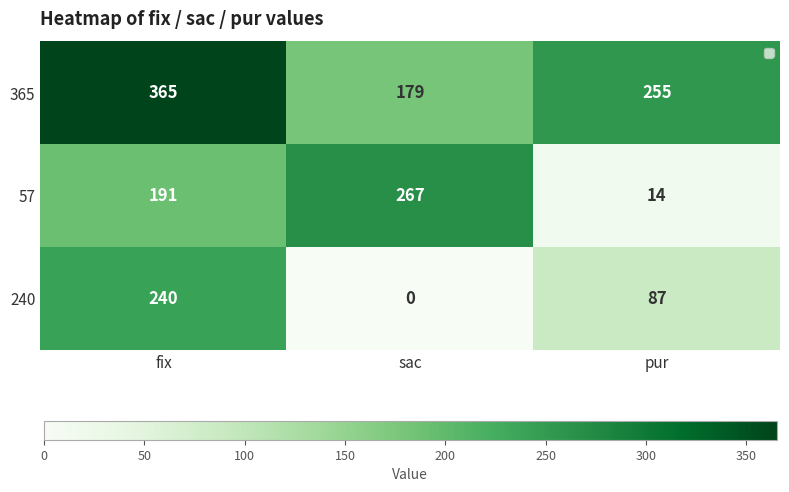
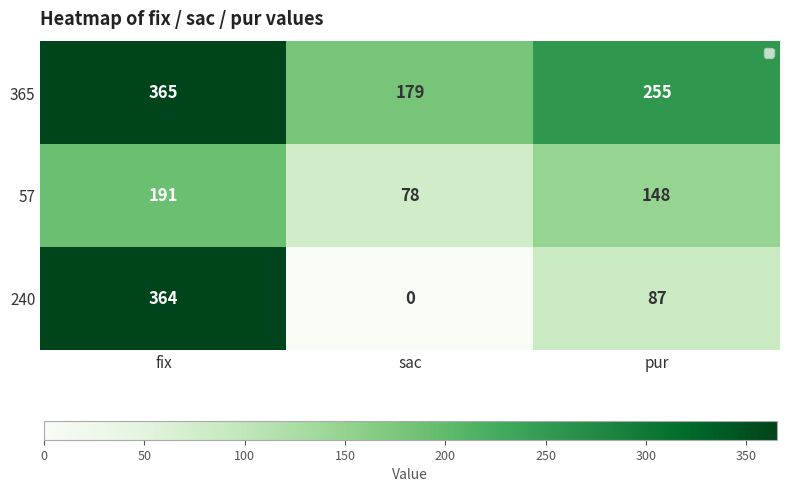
57, sac: 267 -> 78
57, pur: 14 -> 148
240, fix: 240 -> 364
